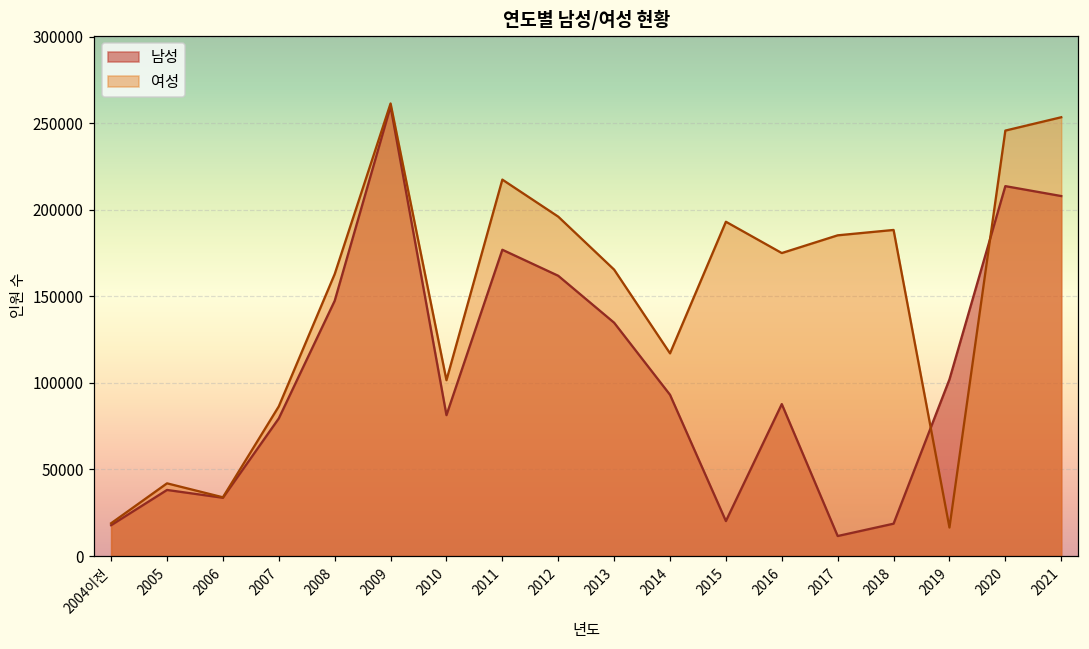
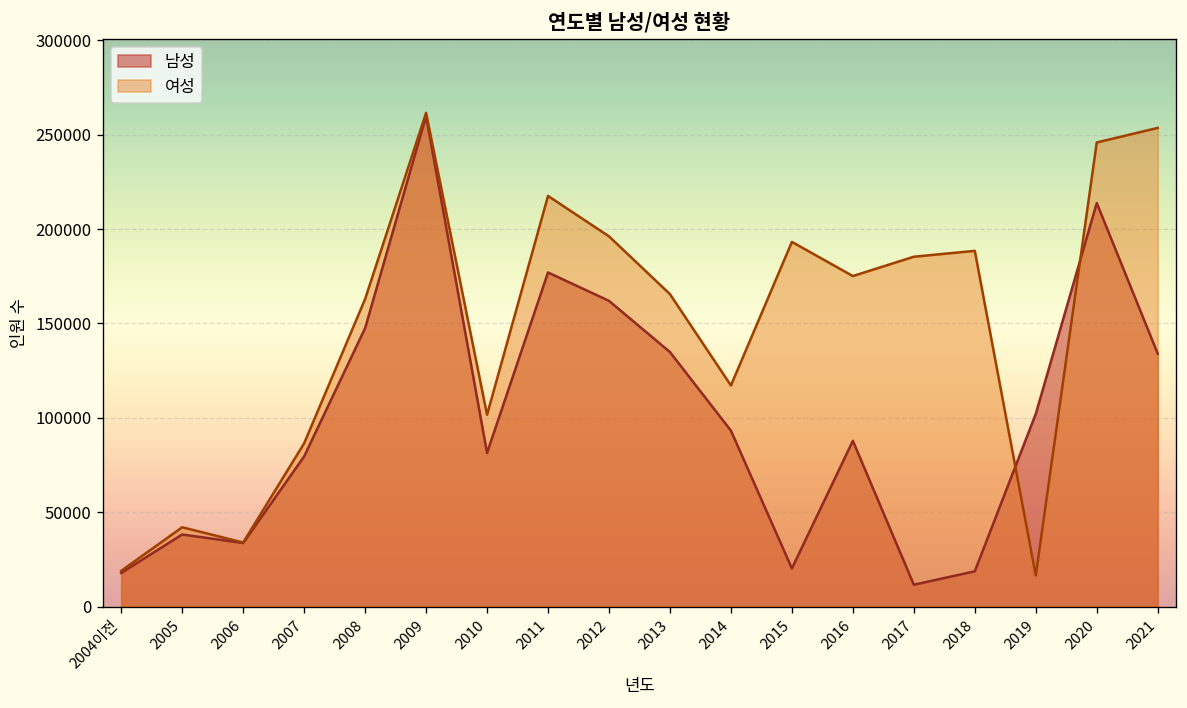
남성, 2021: 208000 -> 134000
